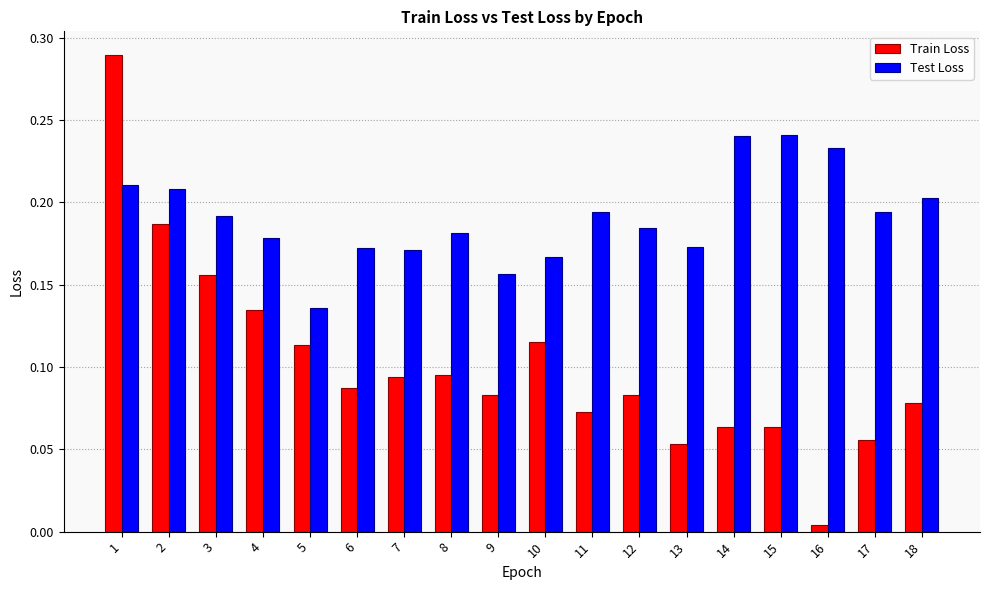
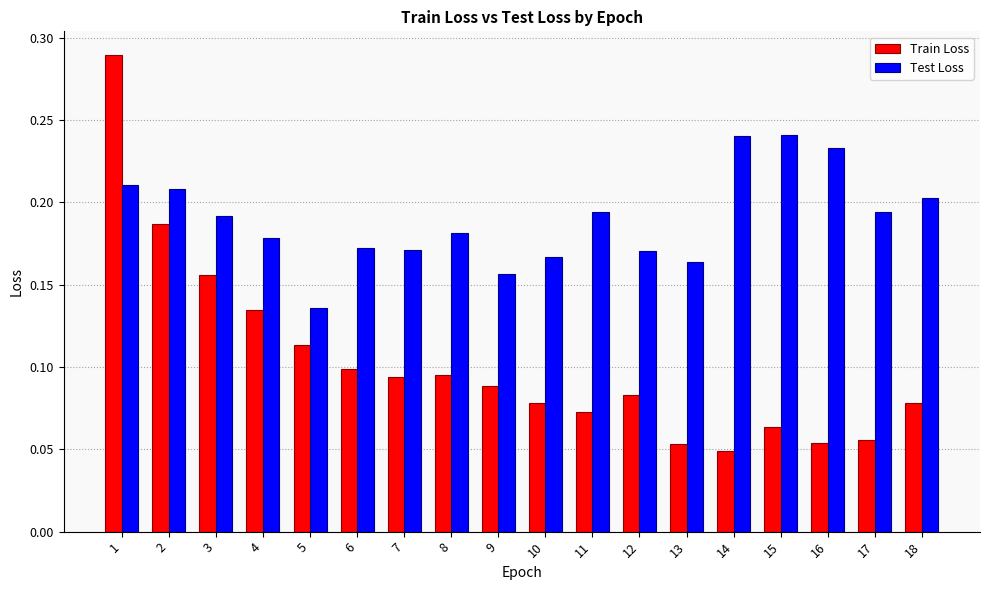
Train Loss, 6: 0.087 -> 0.099
Train Loss, 9: 0.083 -> 0.088
Train Loss, 10: 0.115 -> 0.078
Test Loss, 12: 0.184 -> 0.170
Test Loss, 13: 0.173 -> 0.164
Train Loss, 14: 0.064 -> 0.049
Train Loss, 16: 0.004 -> 0.054
